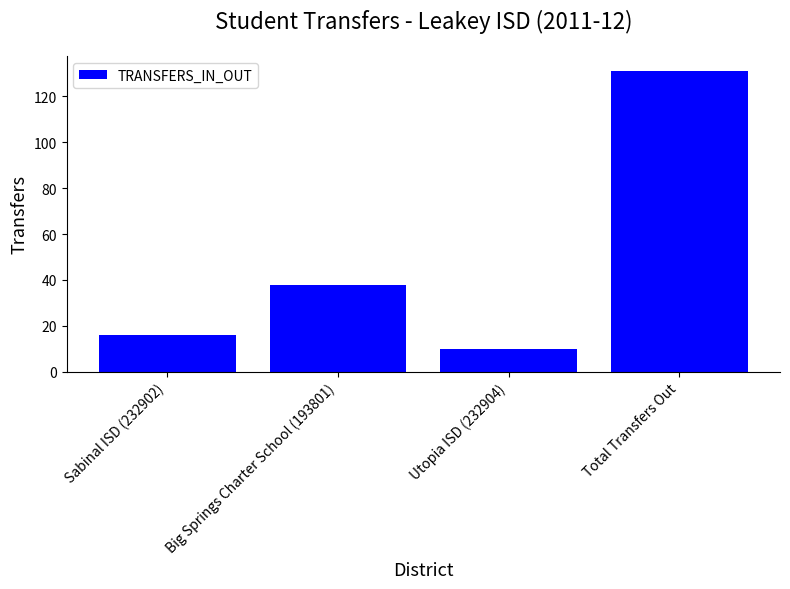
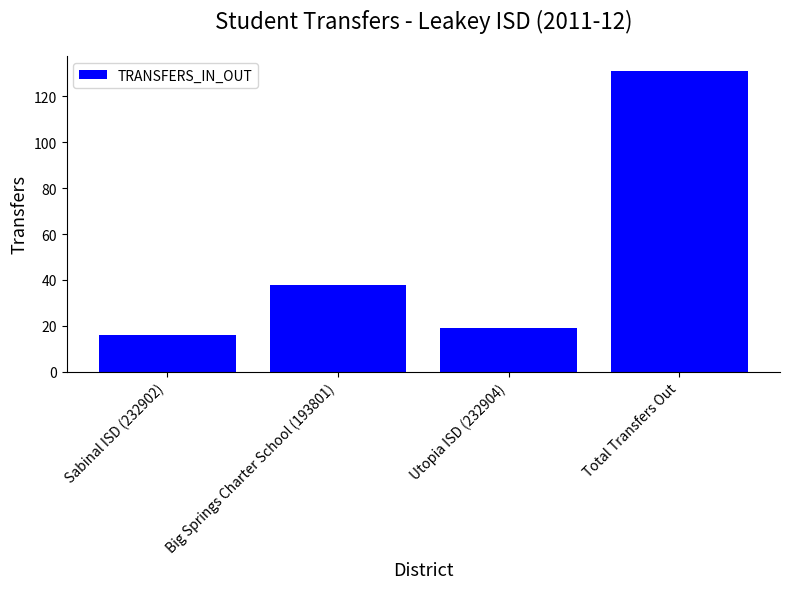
Utopia ISD (232904): 10 -> 19
